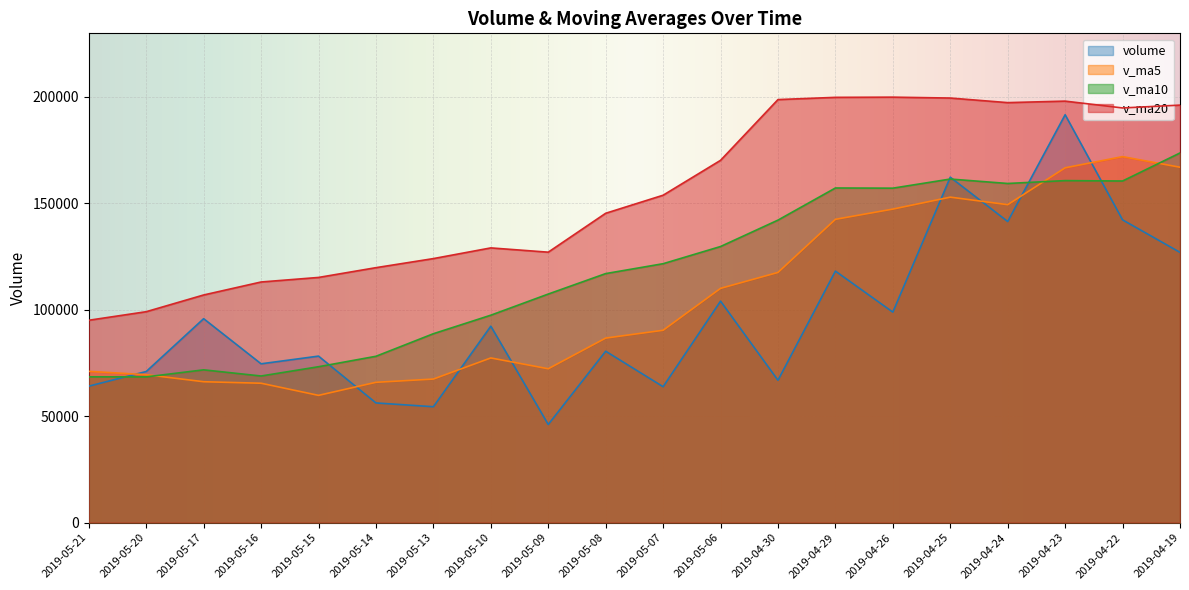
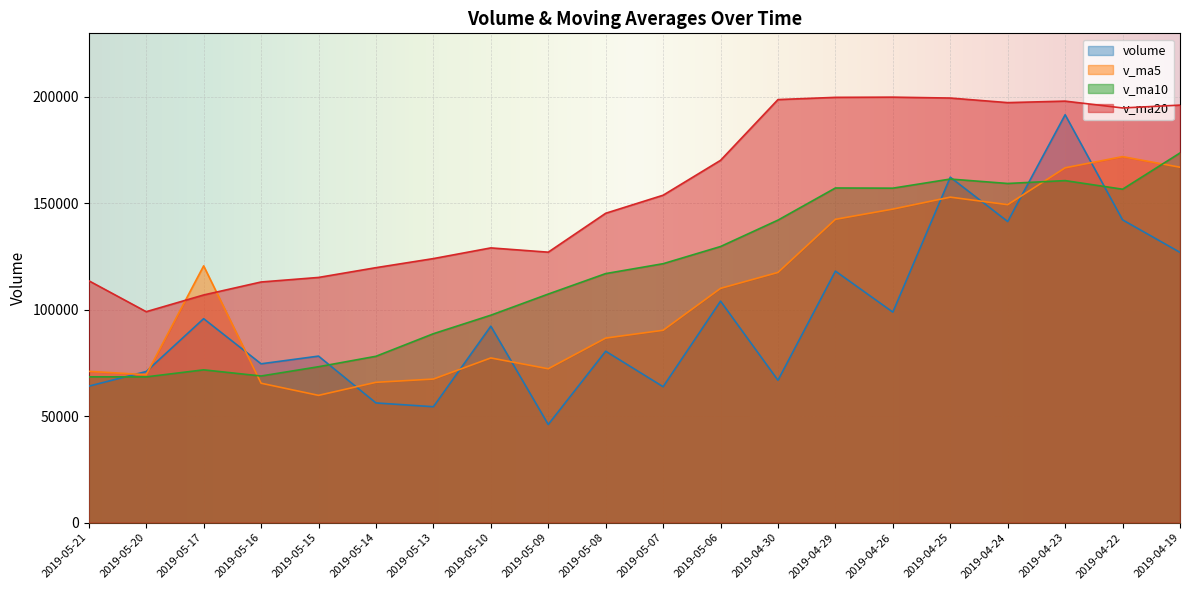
v_ma20, 2019-05-21: 95000 -> 114000
v_ma5, 2019-05-17: 66000 -> 121000
v_ma10, 2019-04-22: 160000 -> 156000
